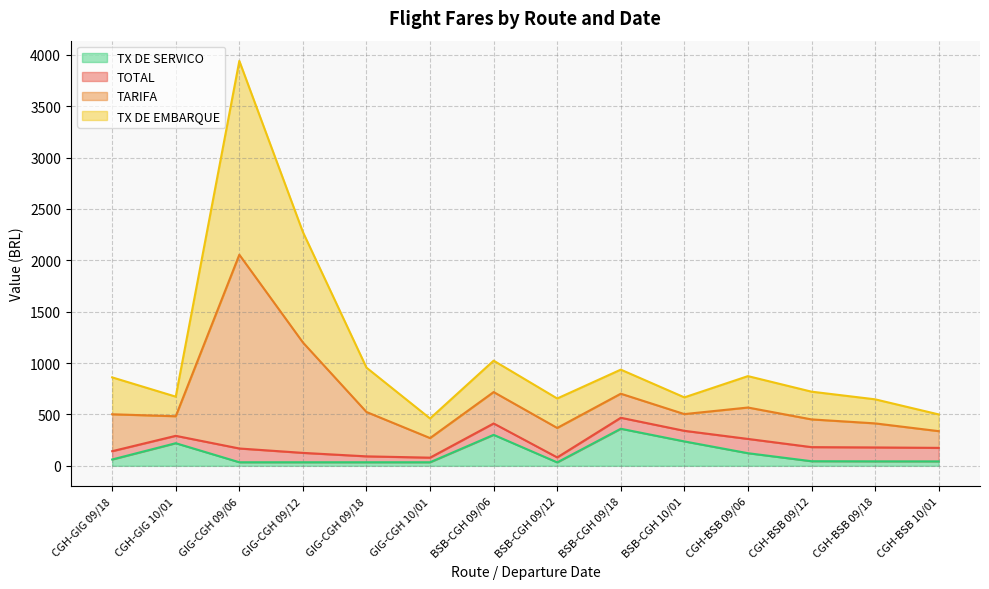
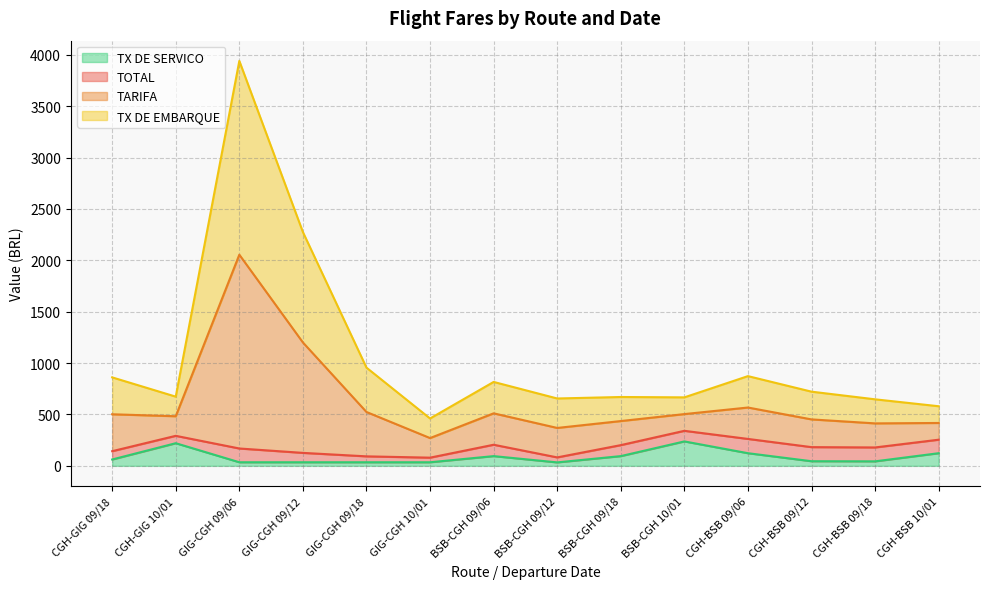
TX DE SERVICO, BSB-CGH 09/06: 300 -> 90
TX DE SERVICO, BSB-CGH 09/18: 360 -> 90
TX DE SERVICO, CGH-BSB 10/01: 40 -> 120
